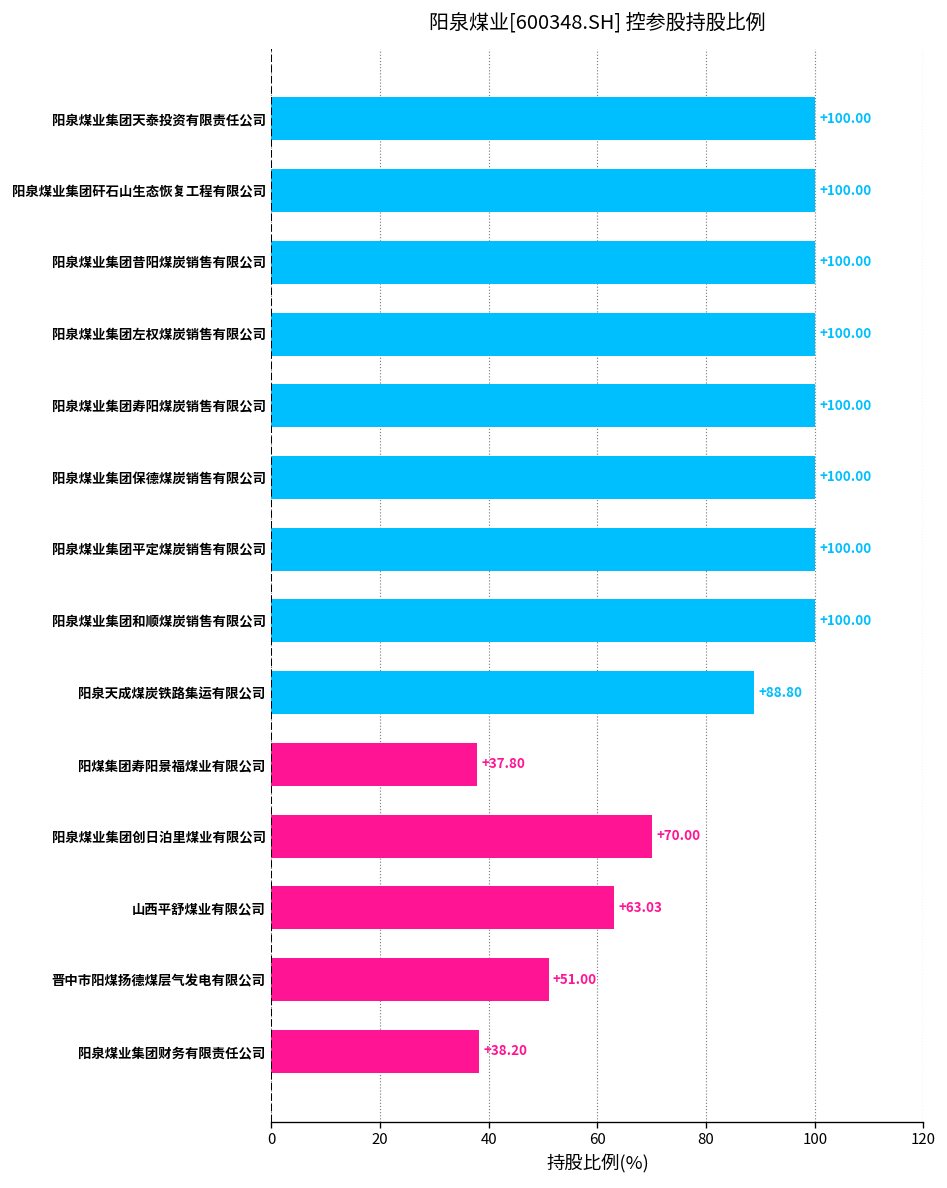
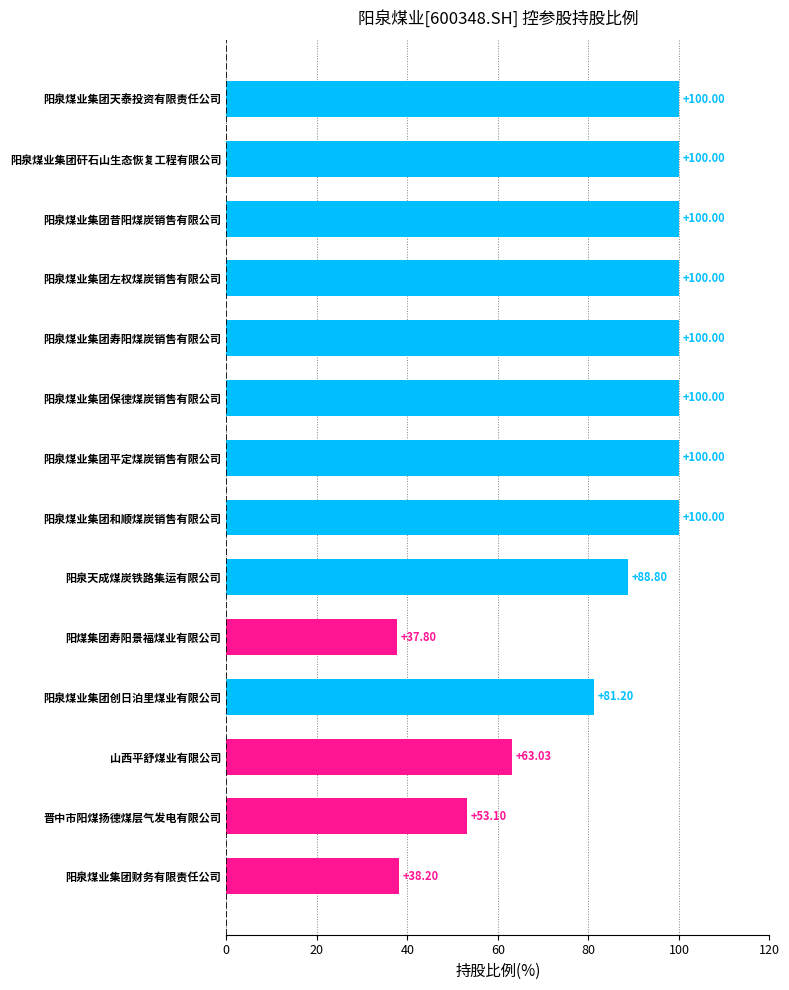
阳泉煤业集团创日泊里煤业有限公司: +70.00 -> +81.20
晋中市阳煤扬德煤层气发电有限公司: +51.00 -> +53.10
